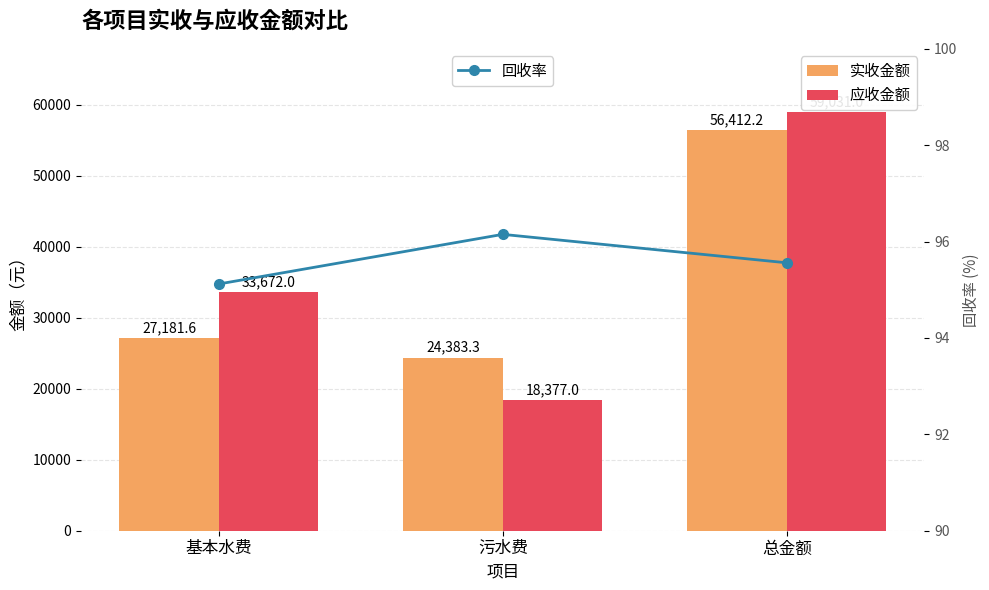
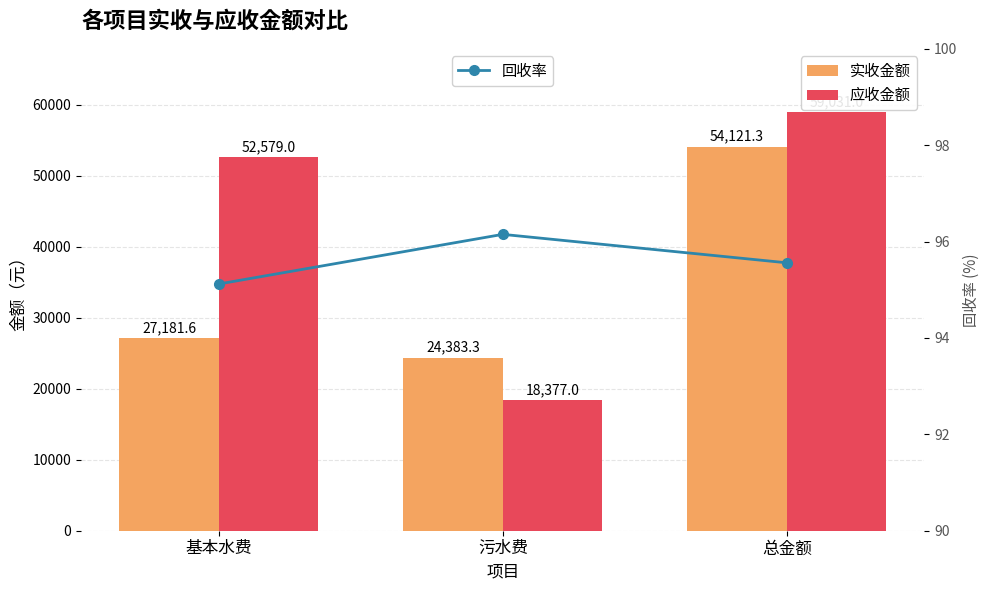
应收金额, 基本水费: 33,672.0 -> 52,579.0
实收金额, 总金额: 56,412.2 -> 54,121.3
